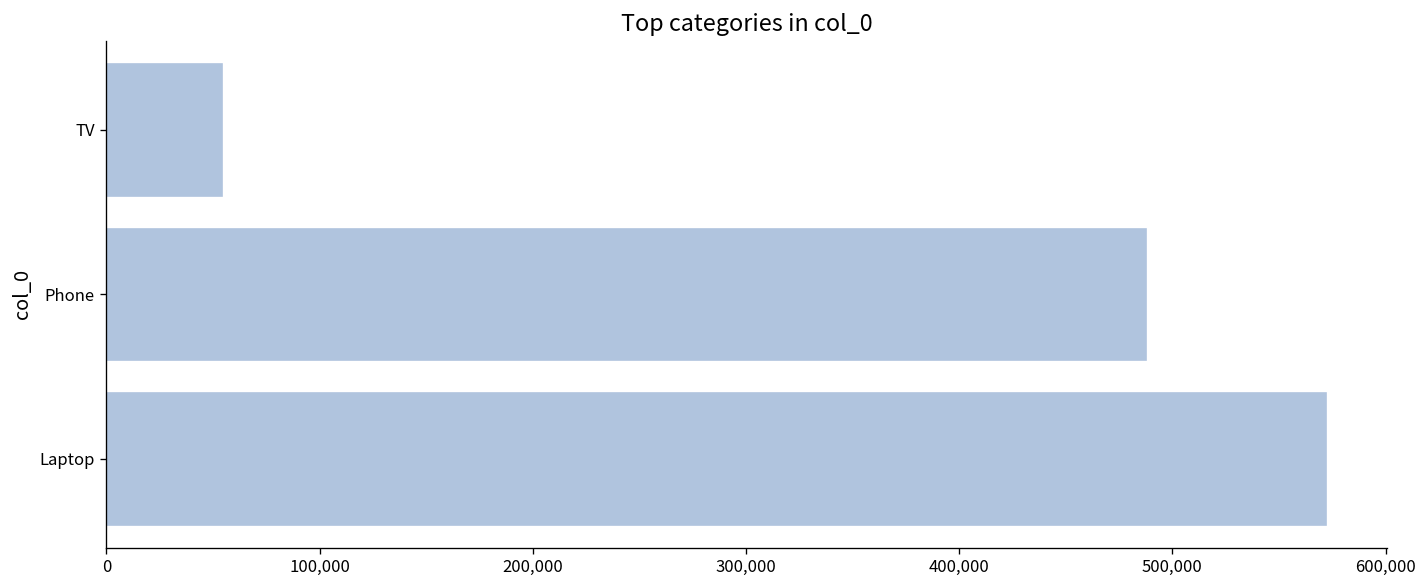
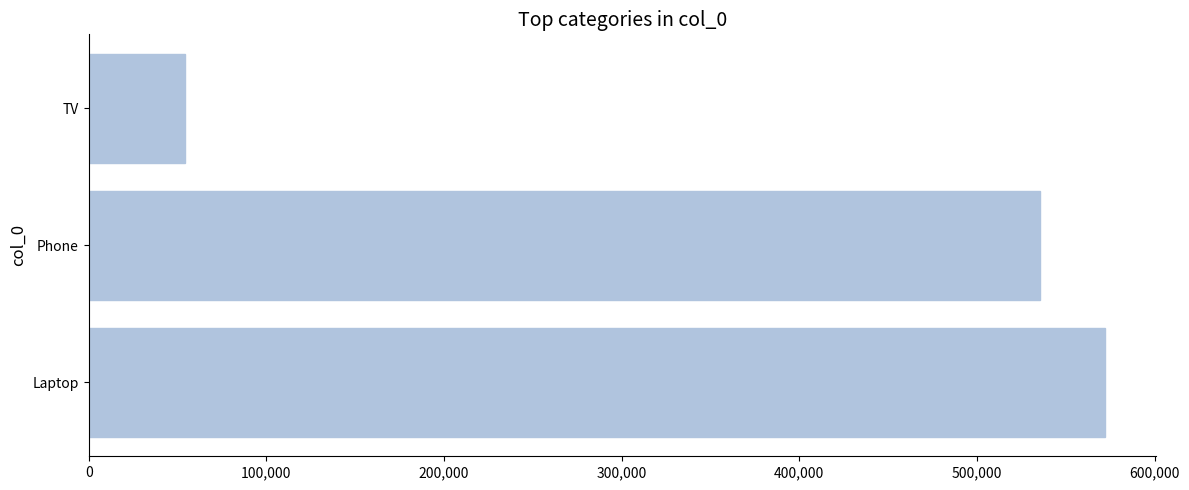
Phone: 488,000 -> 535,000
